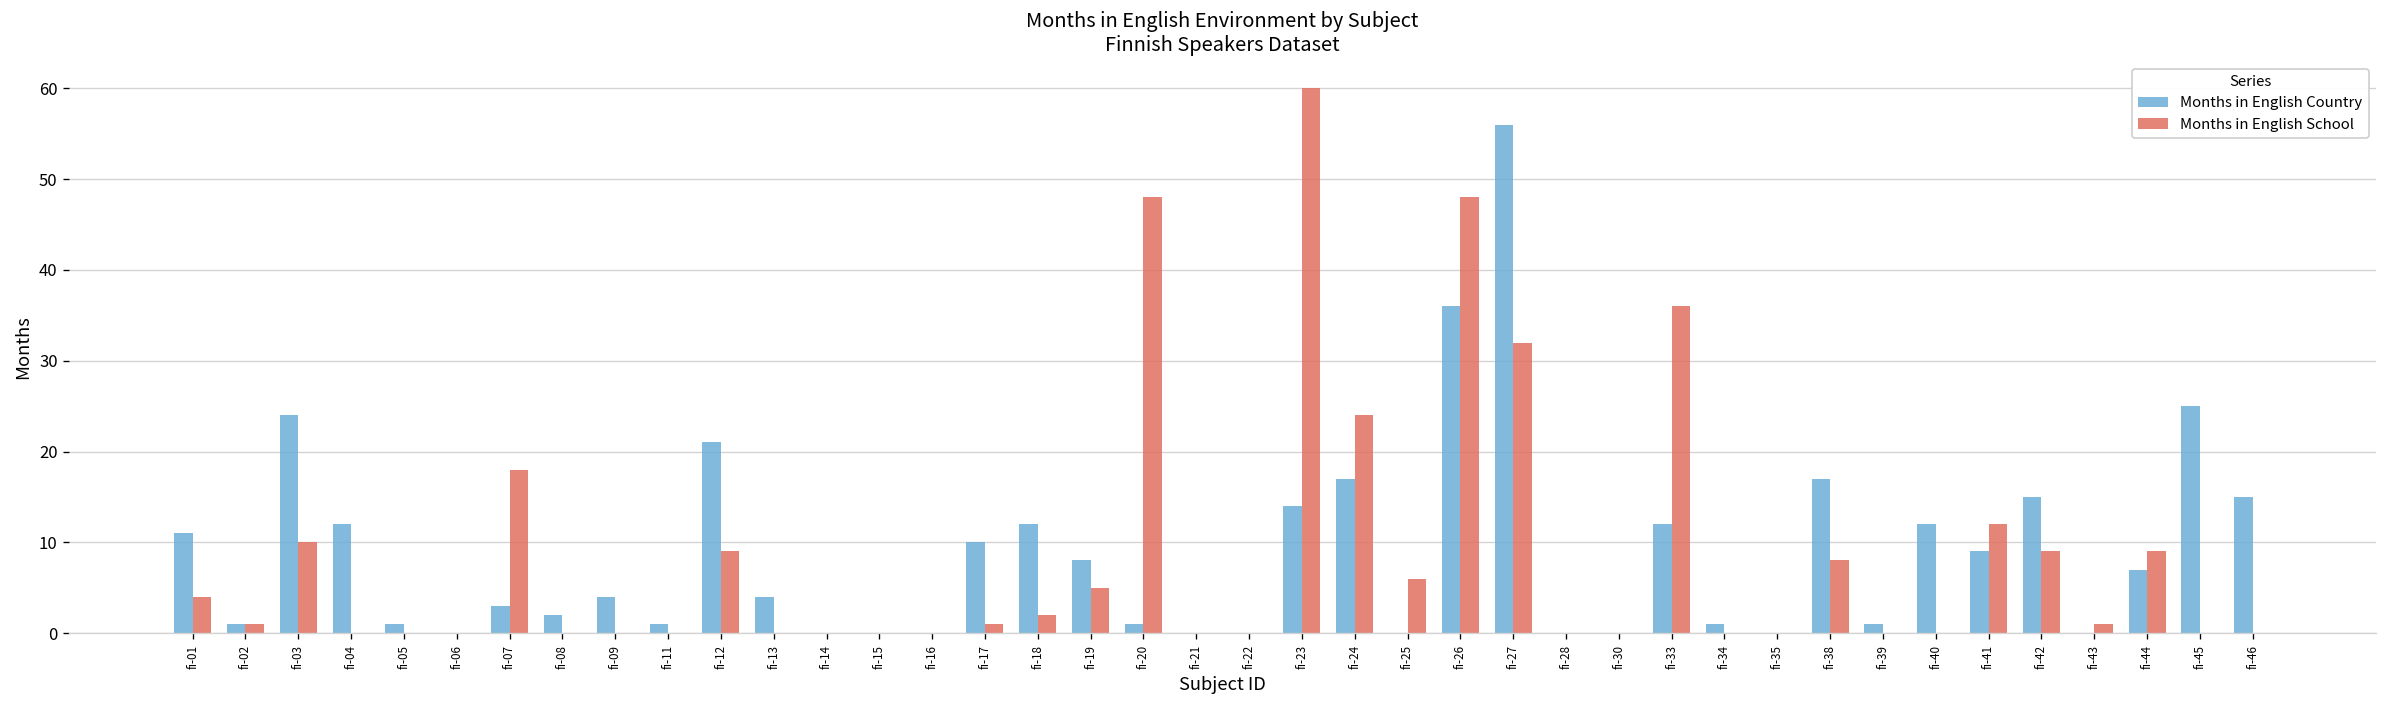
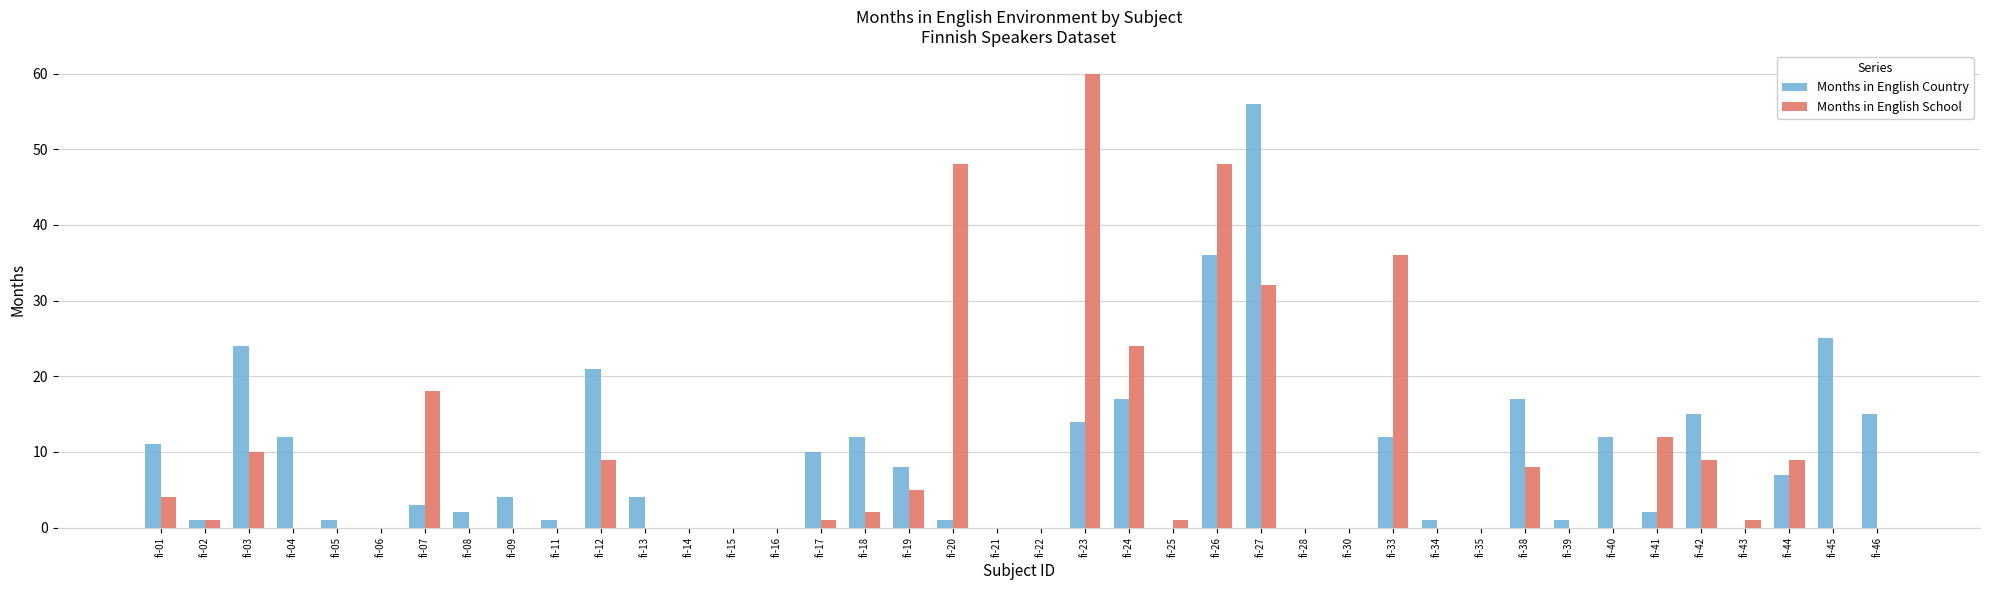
Months in English School, fi-25: 6 -> 1
Months in English Country, fi-41: 9 -> 2
